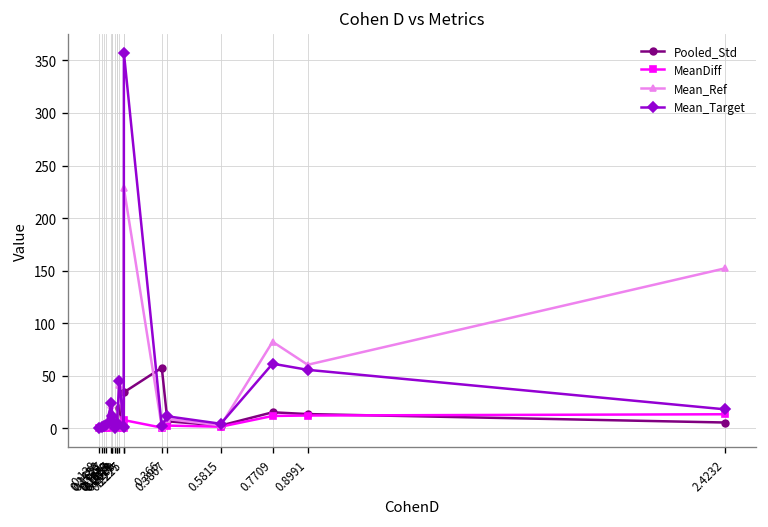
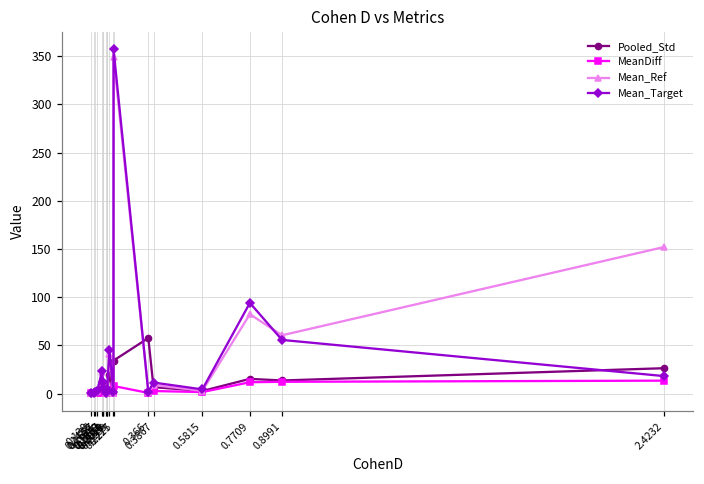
Mean_Ref, 0.2275: 230 -> 350
Mean_Target, 0.7709: 60 -> 90
Pooled_Std, 2.4232: 10 -> 30
